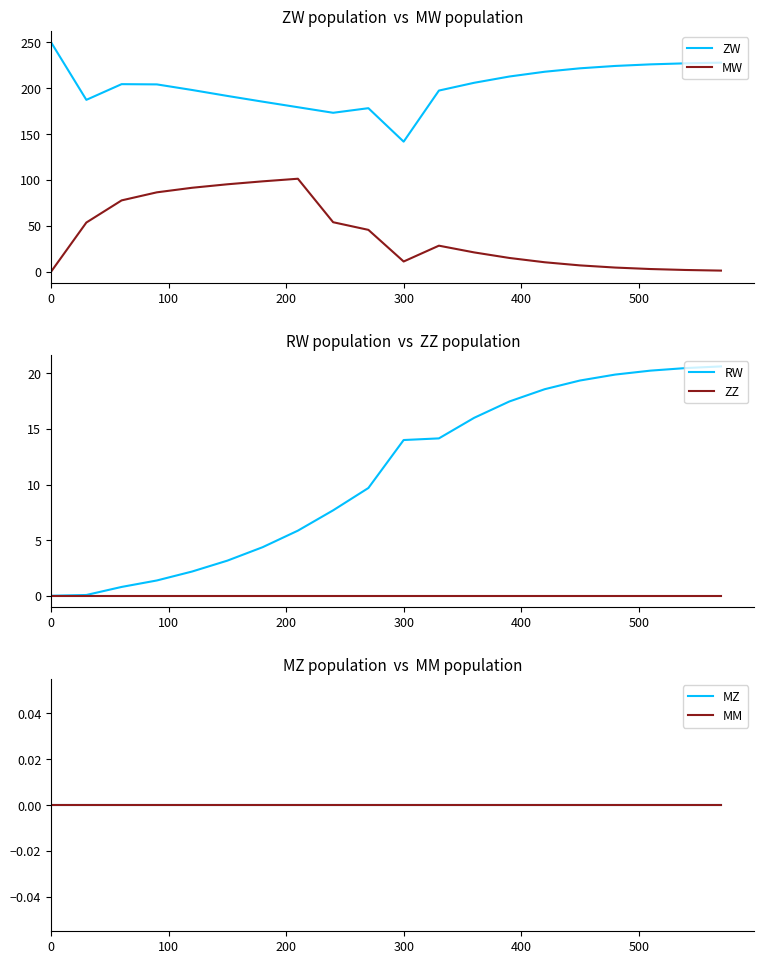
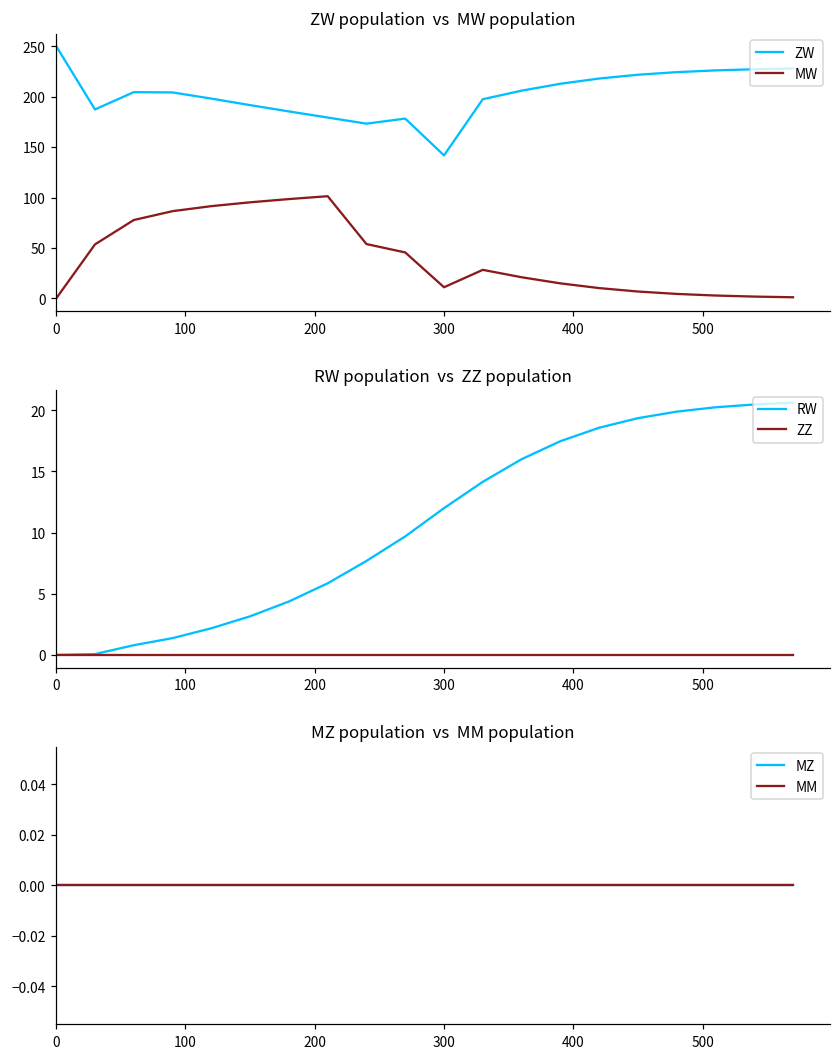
RW population vs ZZ population, RW, 300: 14.0 -> 12.0
